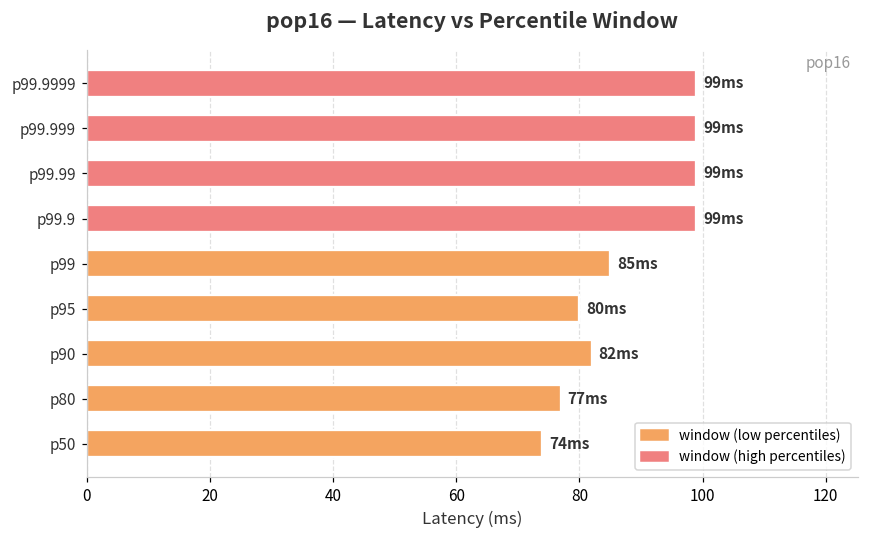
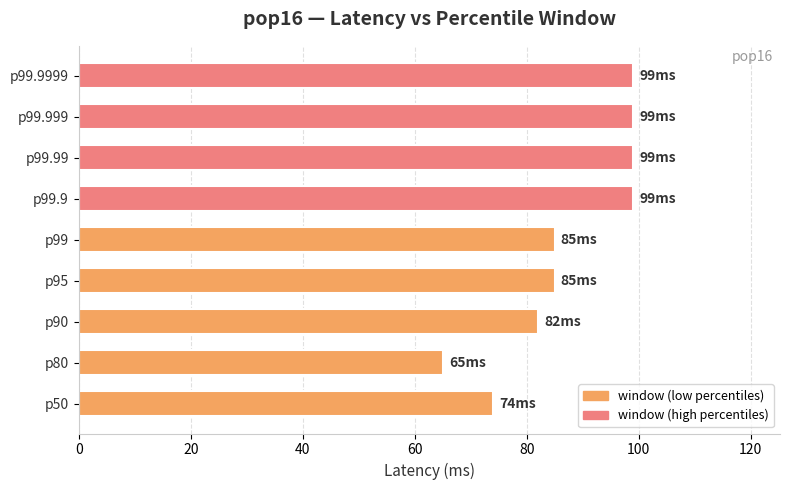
p95: 80 -> 85
p80: 77 -> 65
